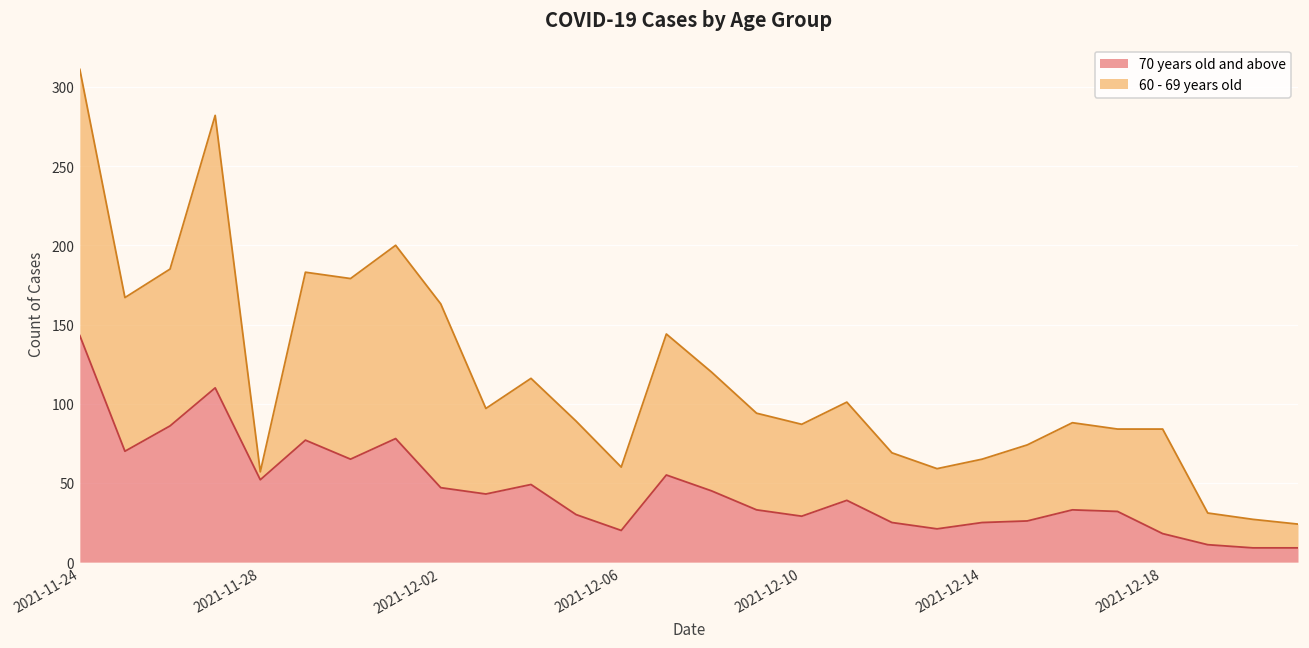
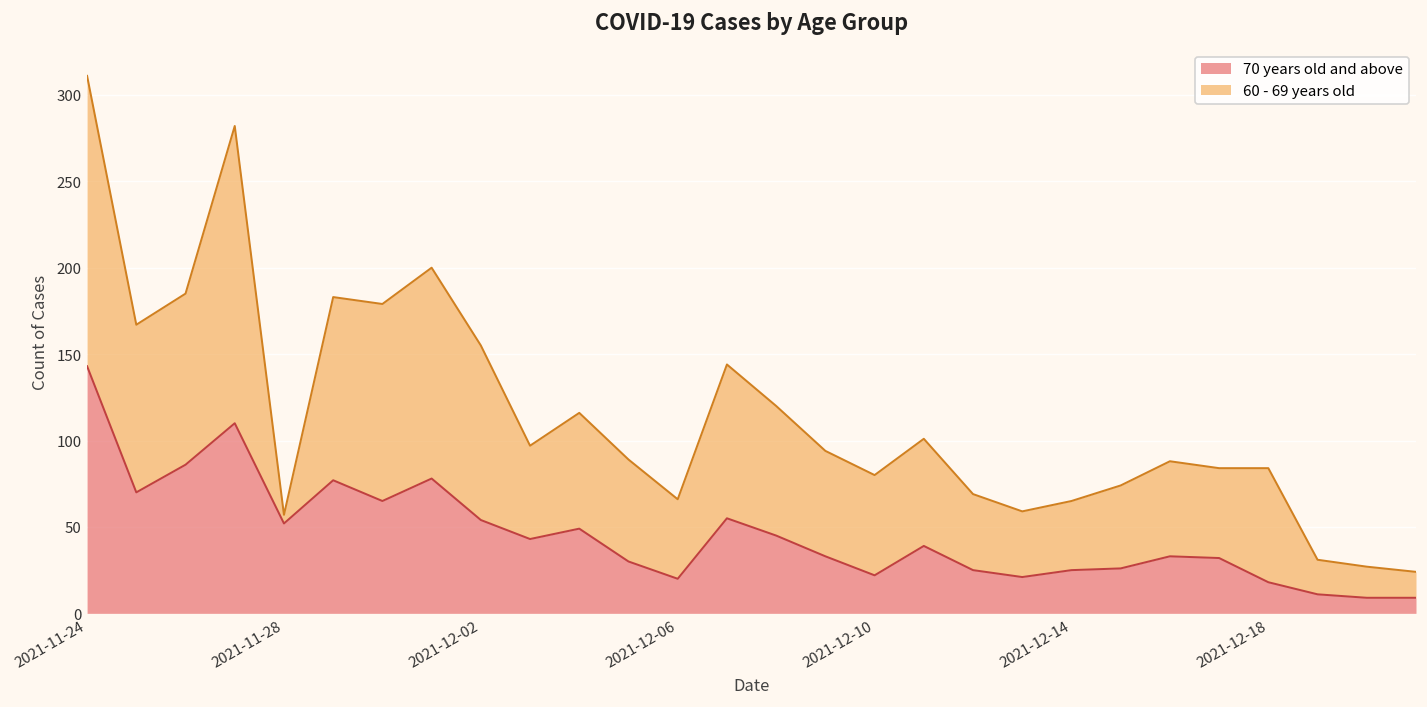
70 years old and above, 2021-12-02: 47 -> 54
60 - 69 years old, 2021-12-02: 116 -> 101
60 - 69 years old, 2021-12-06: 40 -> 46
70 years old and above, 2021-12-10: 29 -> 22
